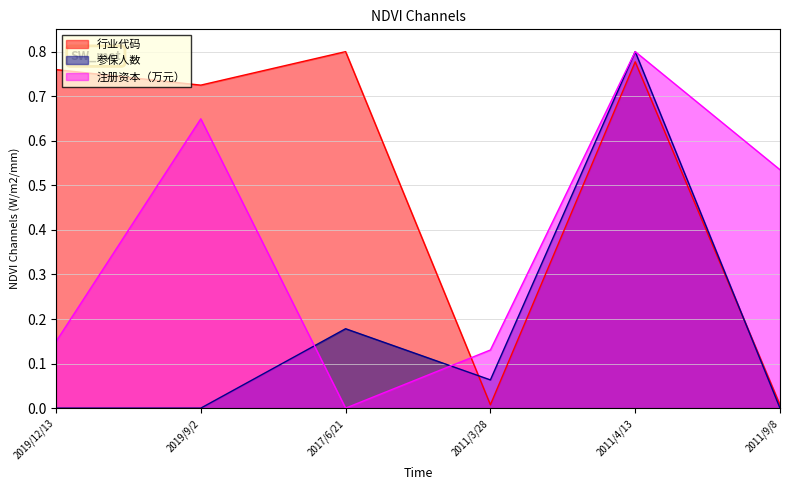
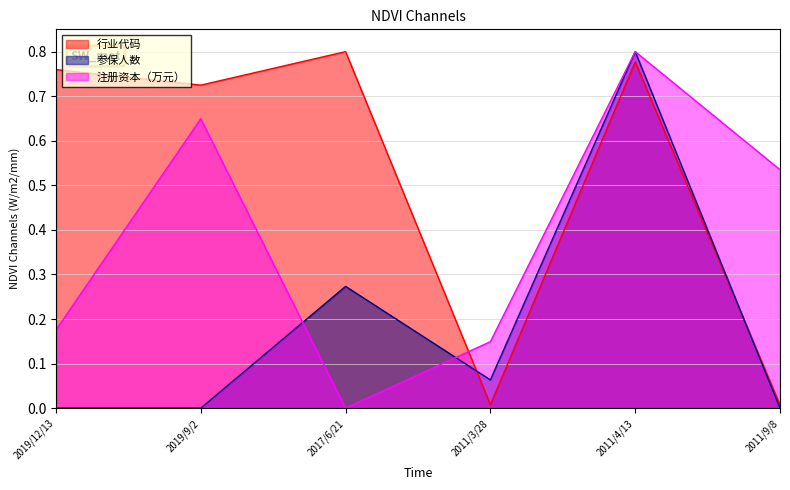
注册资本（万元）, 2019/12/13: 0.15 -> 0.18
参保人数, 2017/6/21: 0.18 -> 0.27
注册资本（万元）, 2011/3/28: 0.13 -> 0.15
